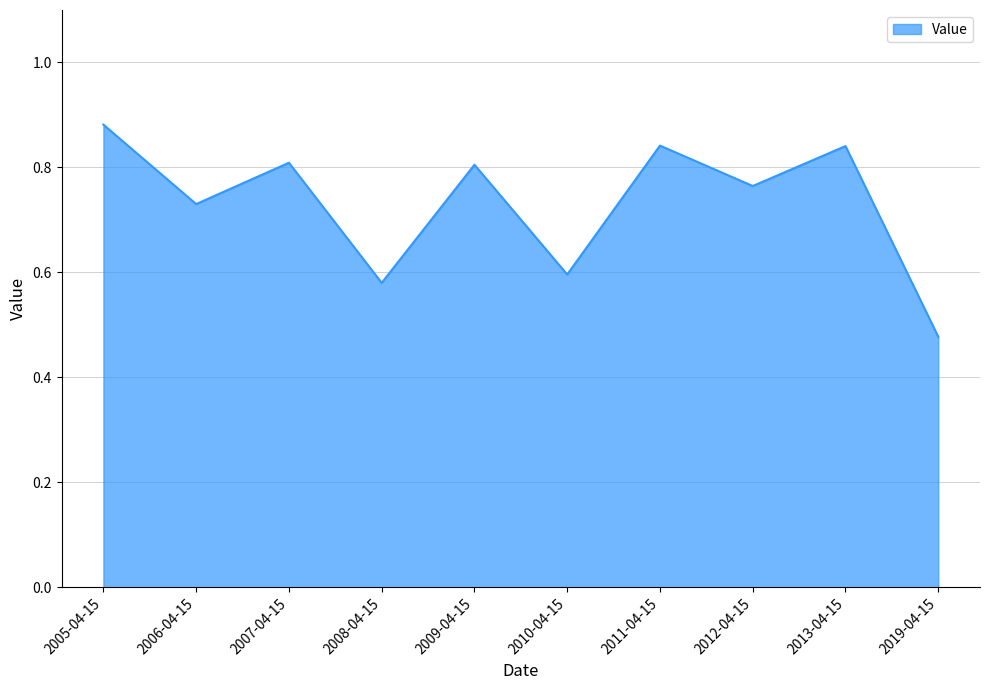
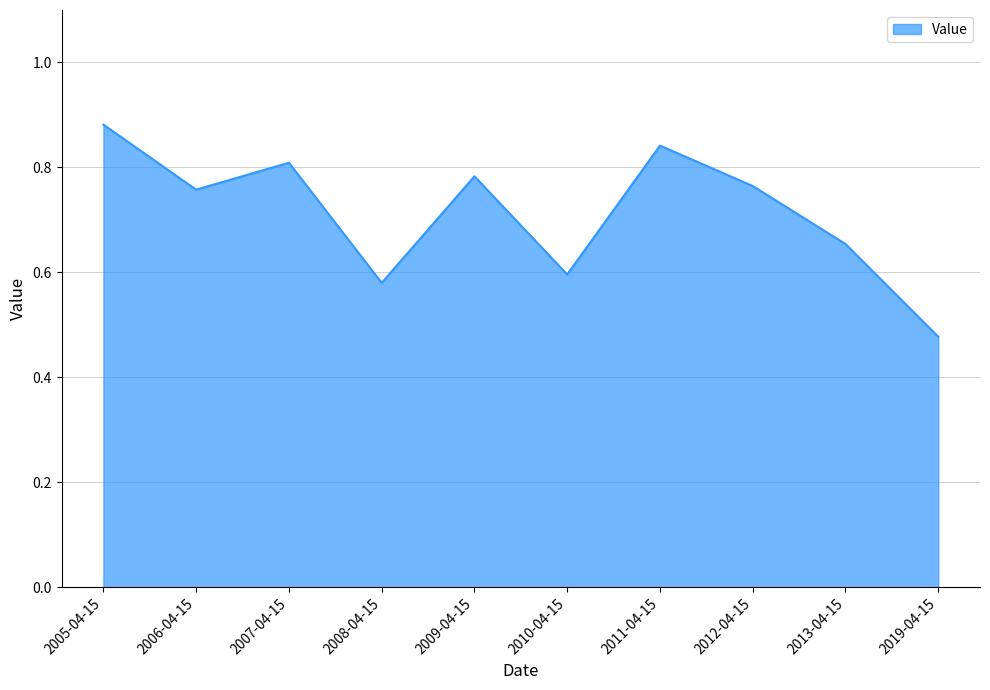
2006-04-15: 0.73 -> 0.76
2009-04-15: 0.81 -> 0.78
2013-04-15: 0.84 -> 0.65
